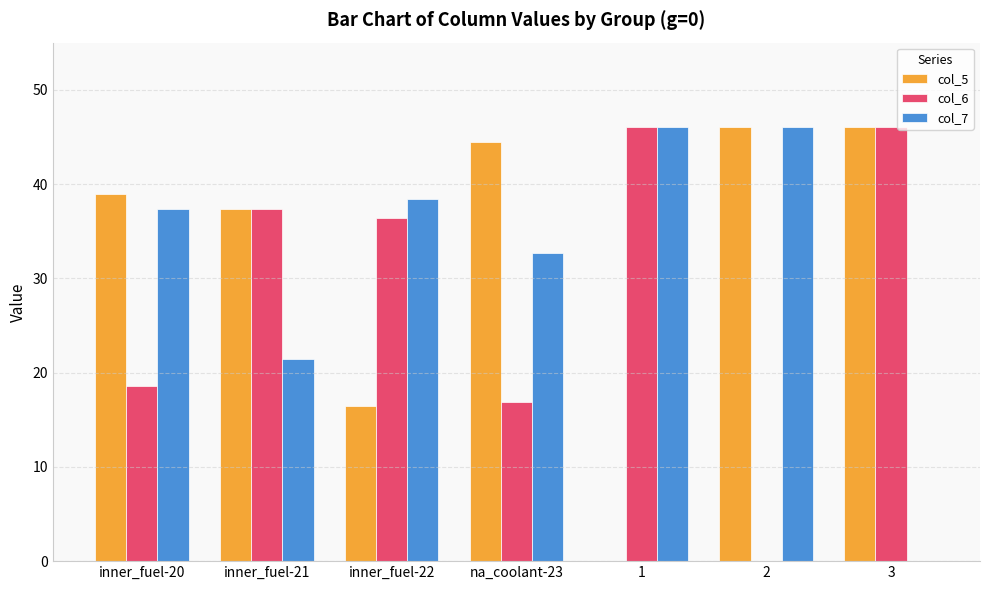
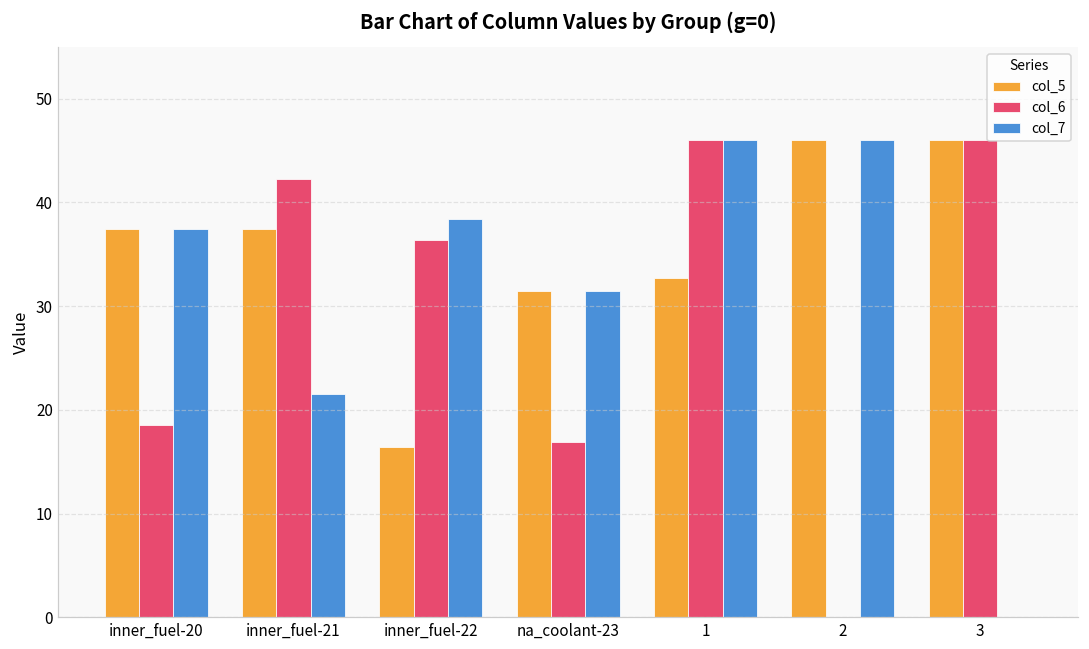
col_5, inner_fuel-20: 39 -> 37
col_6, inner_fuel-21: 37 -> 42
col_5, na_coolant-23: 44 -> 31
col_7, na_coolant-23: 33 -> 31
col_5, 1: 0 -> 33
